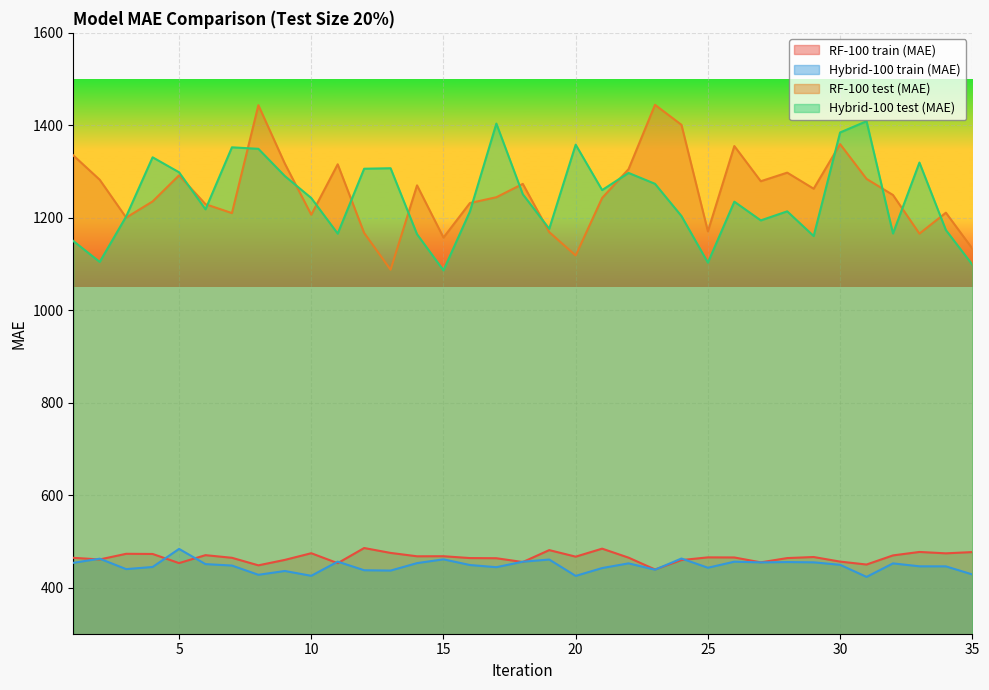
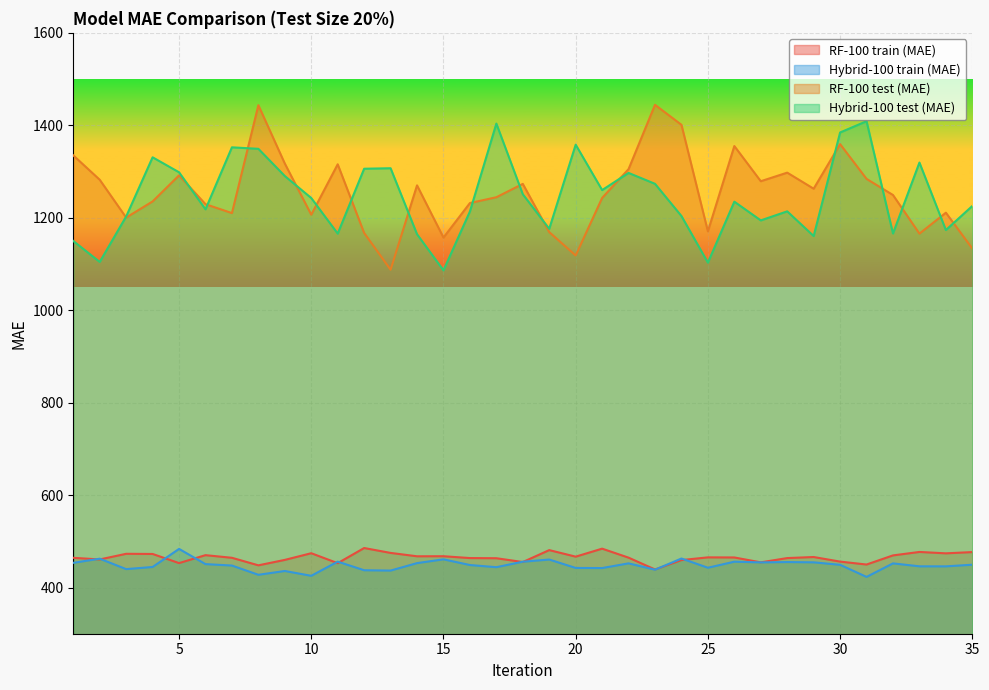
Hybrid-100 train (MAE), 20: 430 -> 440
Hybrid-100 train (MAE), 35: 430 -> 450
Hybrid-100 test (MAE), 35: 1100 -> 1230
